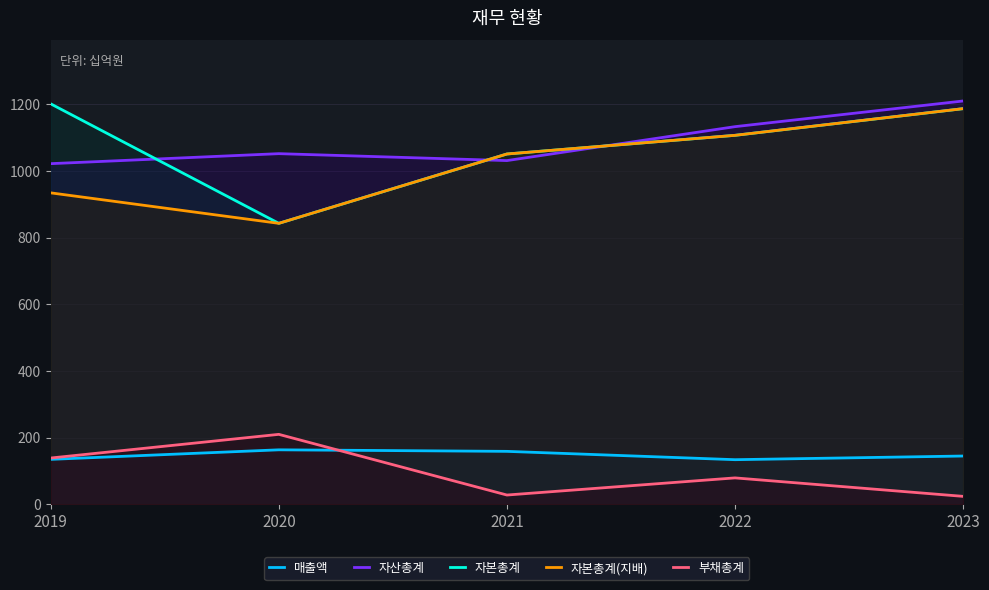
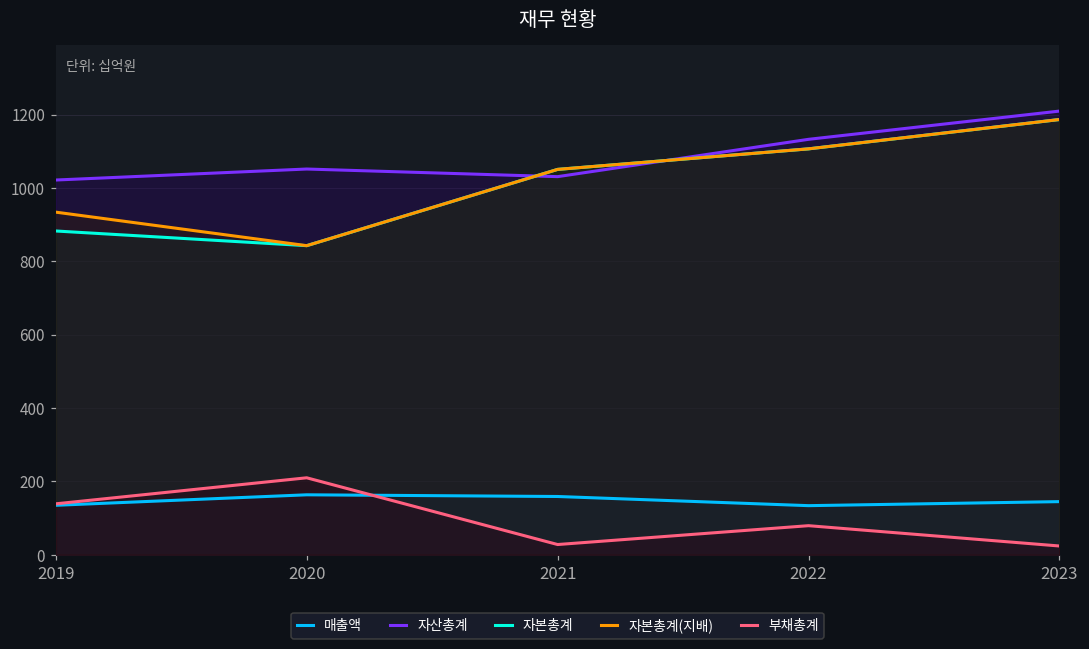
자본총계, 2019: 1200 -> 880
